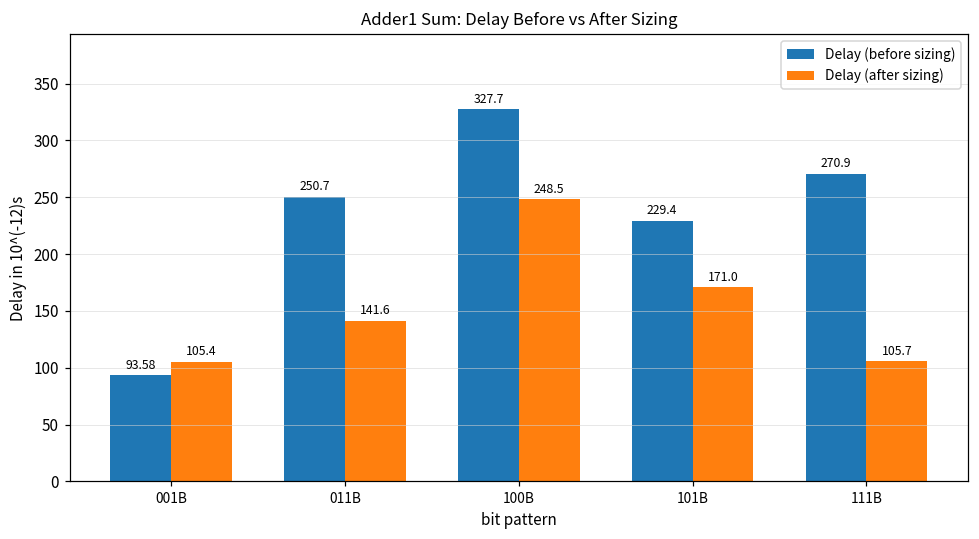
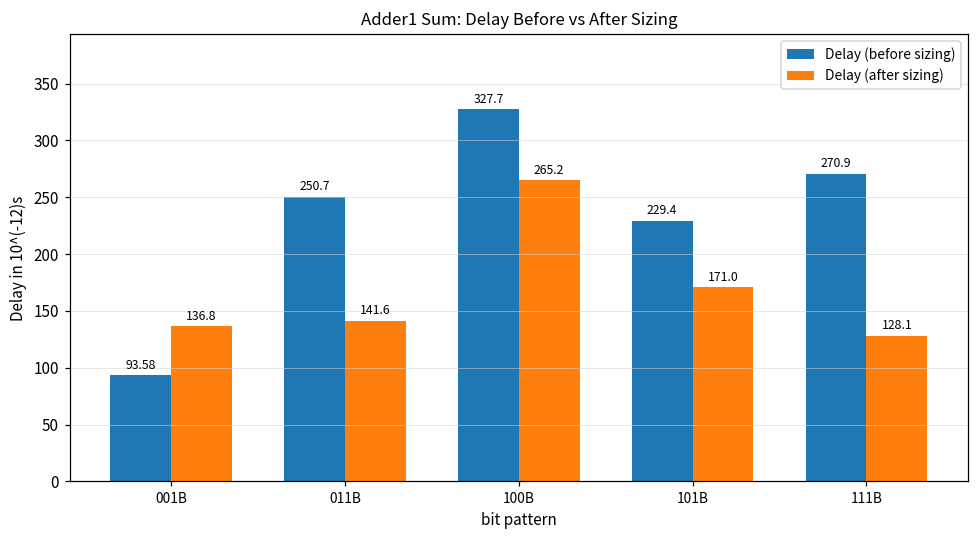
Delay (after sizing), 001B: 105.4 -> 136.8
Delay (after sizing), 100B: 248.5 -> 265.2
Delay (after sizing), 111B: 105.7 -> 128.1
